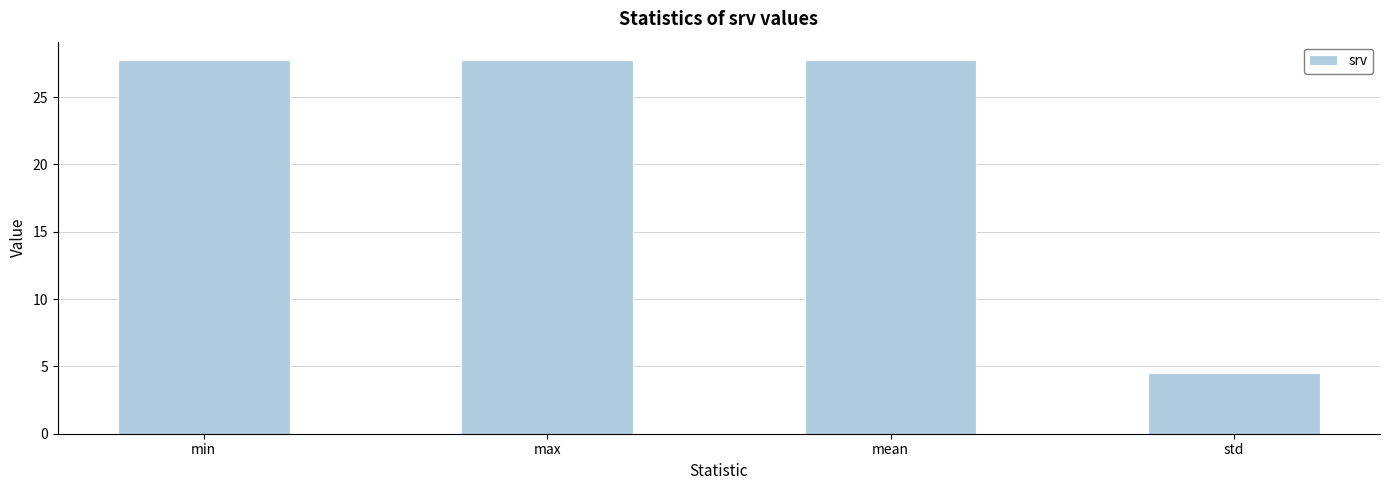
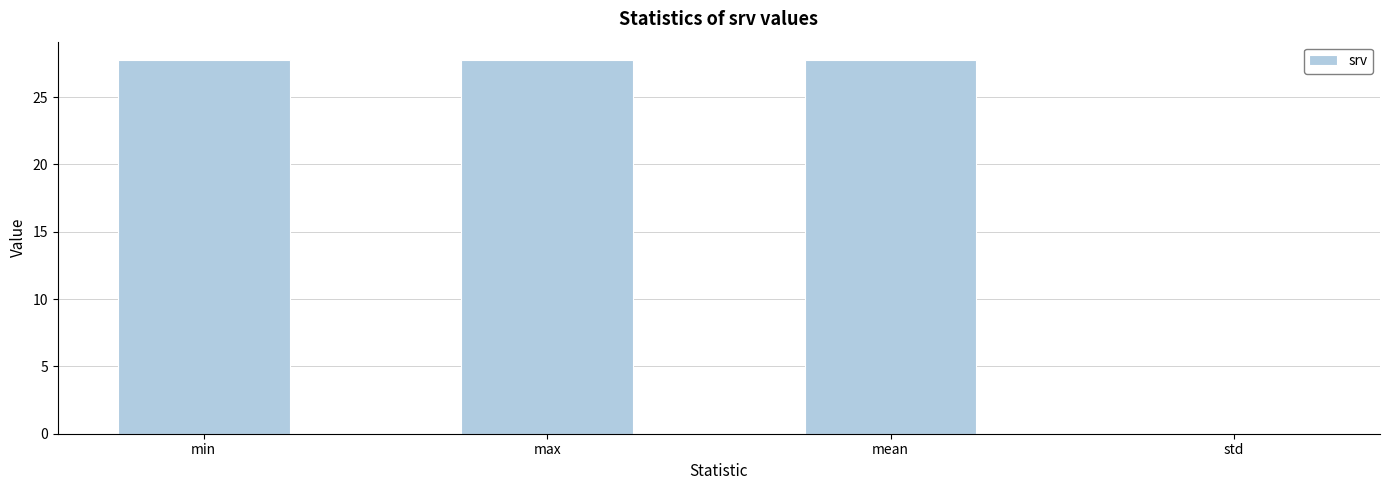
std: 4.5 -> 0.0
